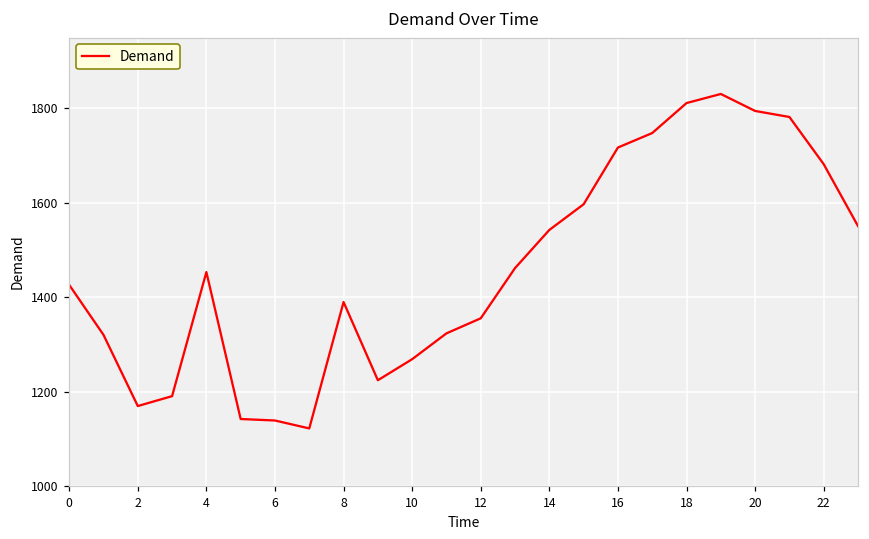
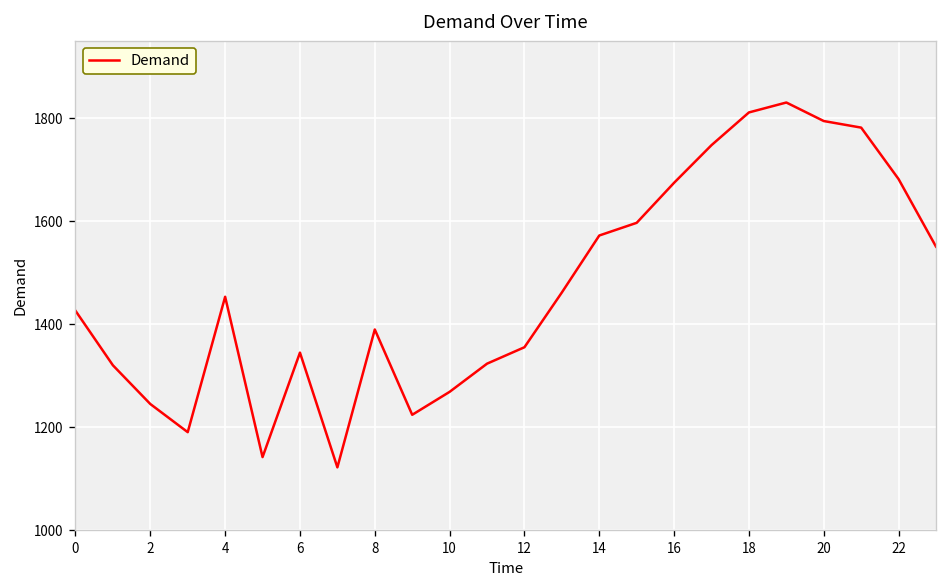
2: 1170 -> 1240
6: 1140 -> 1340
14: 1540 -> 1570
16: 1720 -> 1670
